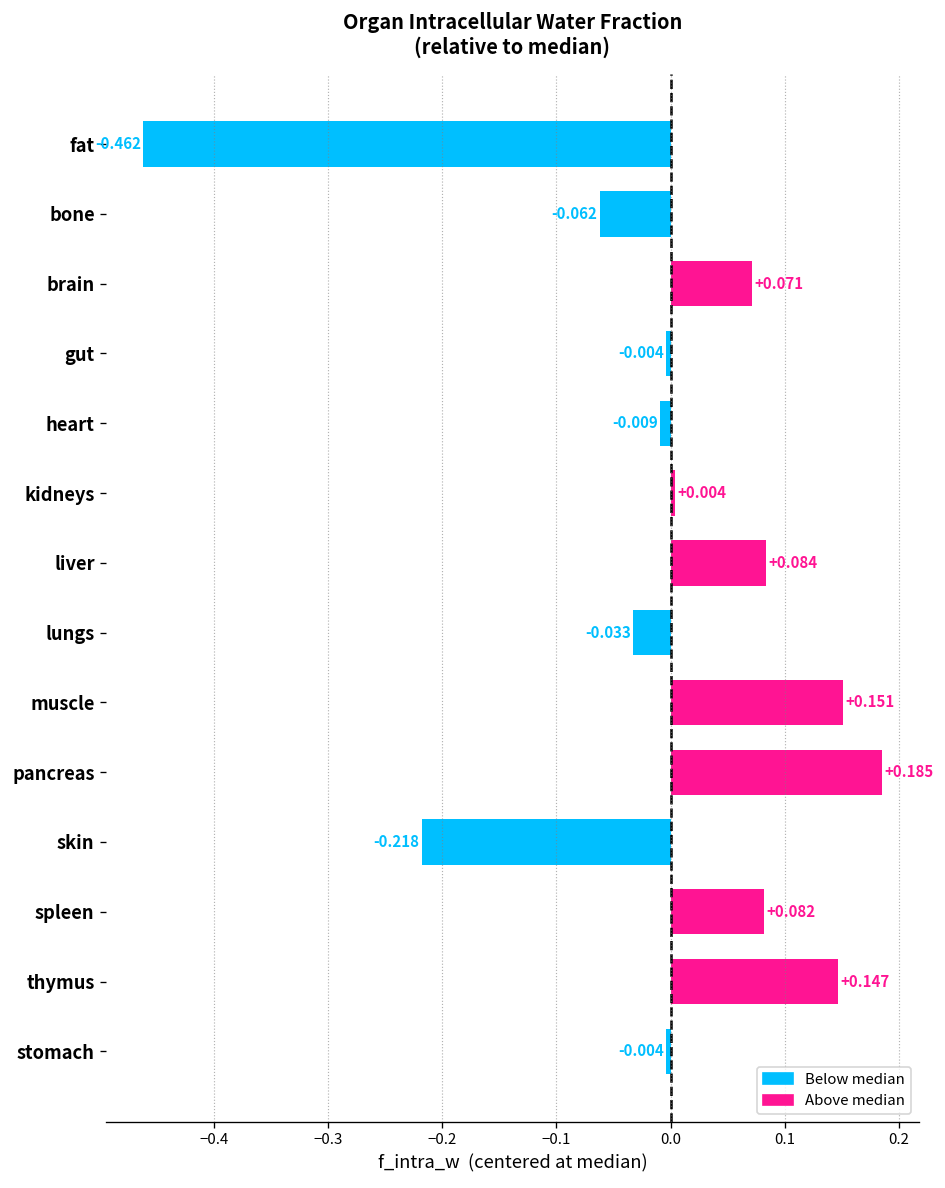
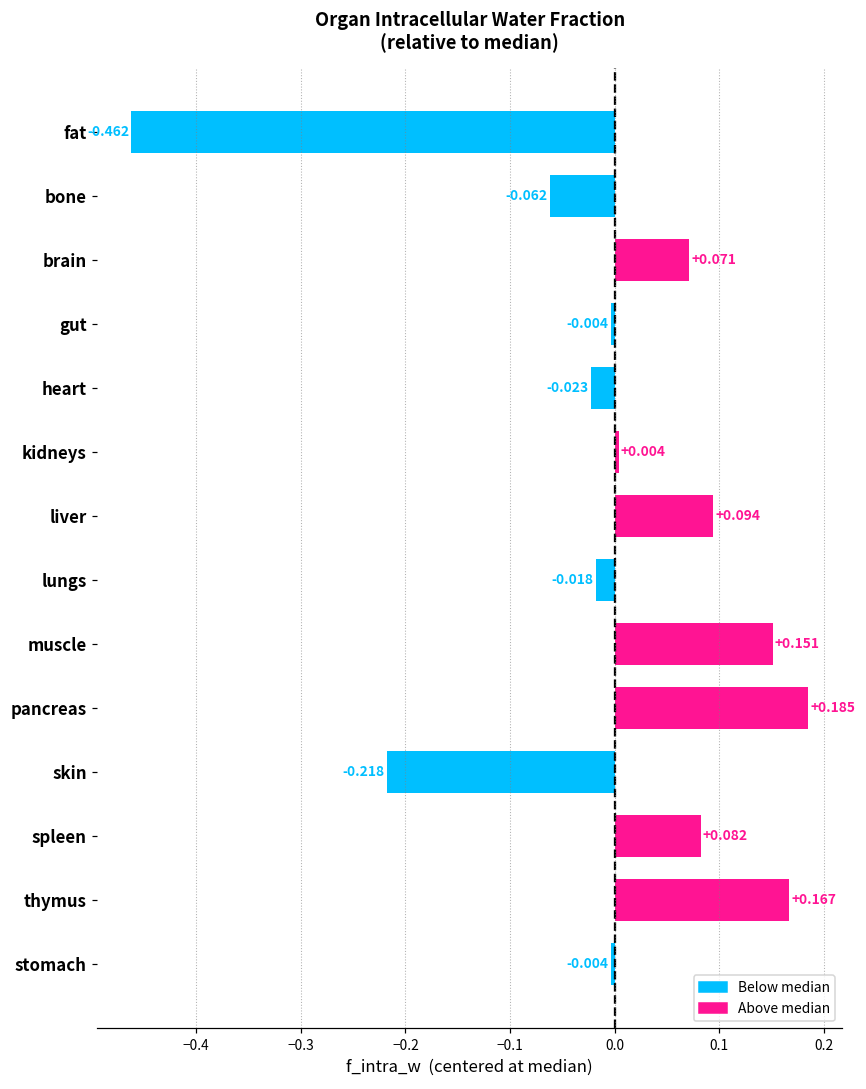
heart: -0.009 -> -0.023
liver: +0.084 -> +0.094
lungs: -0.033 -> -0.018
thymus: +0.147 -> +0.167
